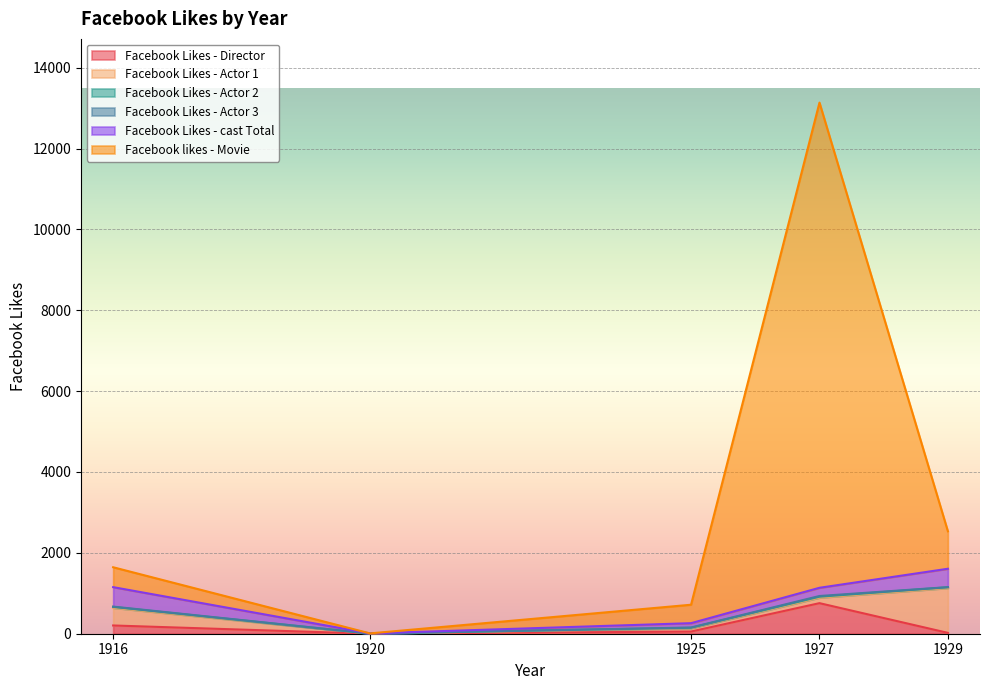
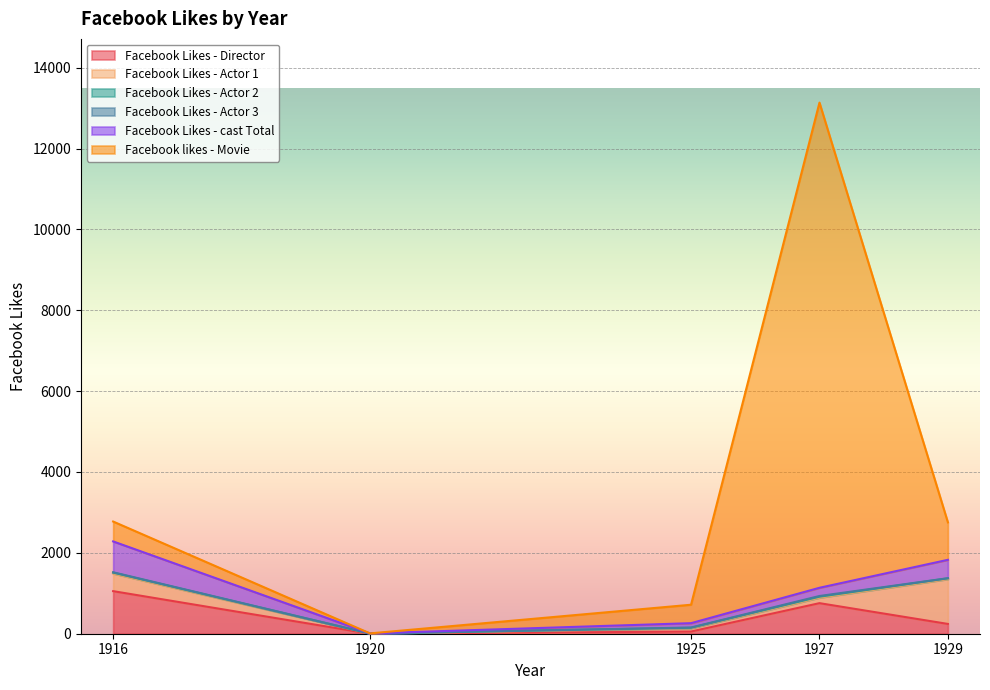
Facebook Likes - Director, 1916: 200 -> 1100
Facebook Likes - cast Total, 1916: 500 -> 800
Facebook Likes - Director, 1929: 0 -> 200
